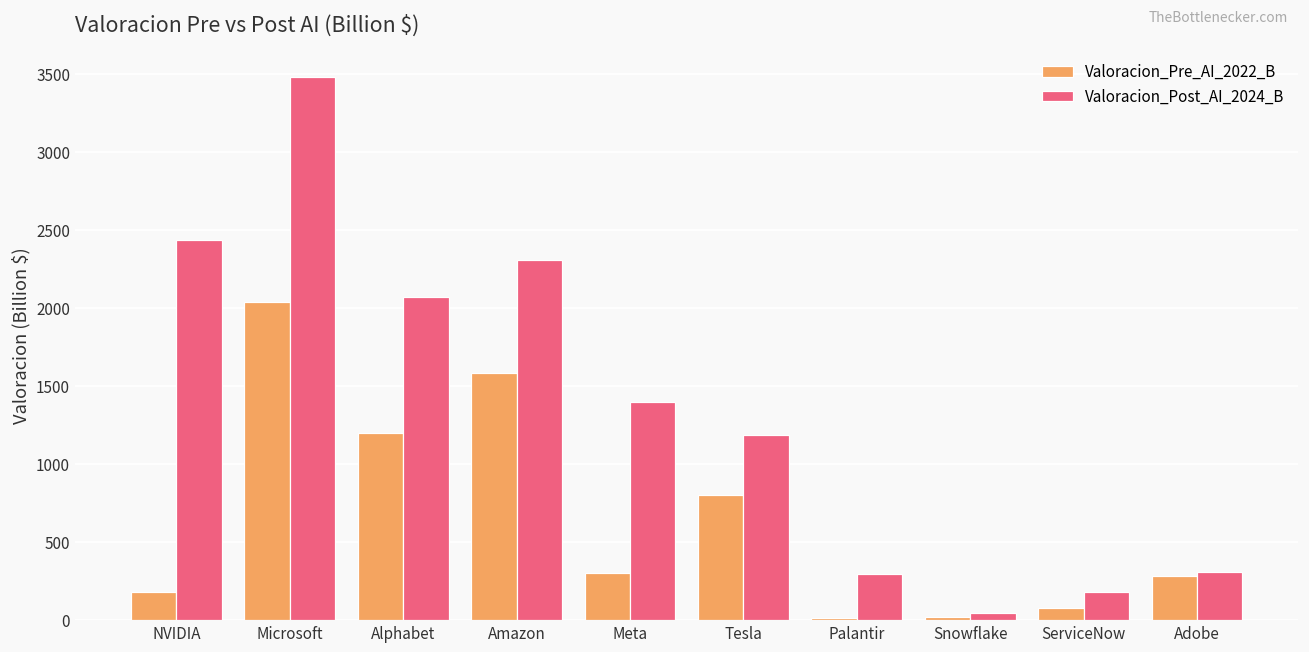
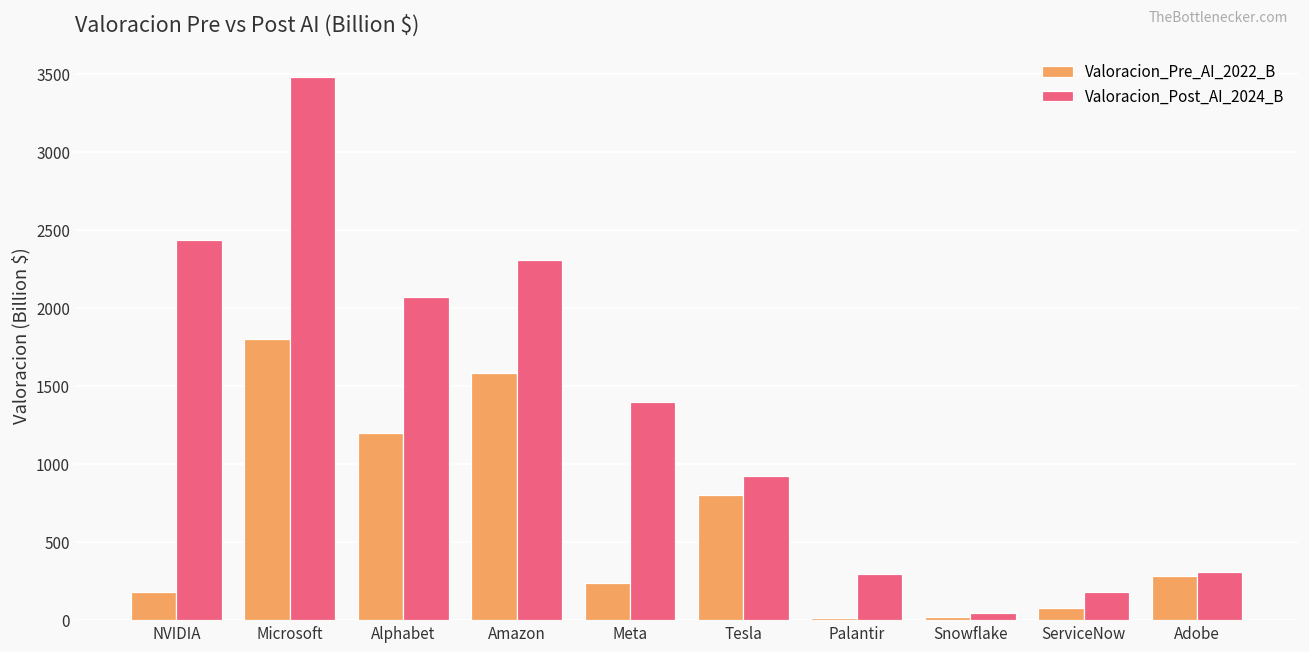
Valoracion_Pre_AI_2022_B, Microsoft: 2040 -> 1800
Valoracion_Pre_AI_2022_B, Meta: 300 -> 240
Valoracion_Post_AI_2024_B, Tesla: 1190 -> 930
